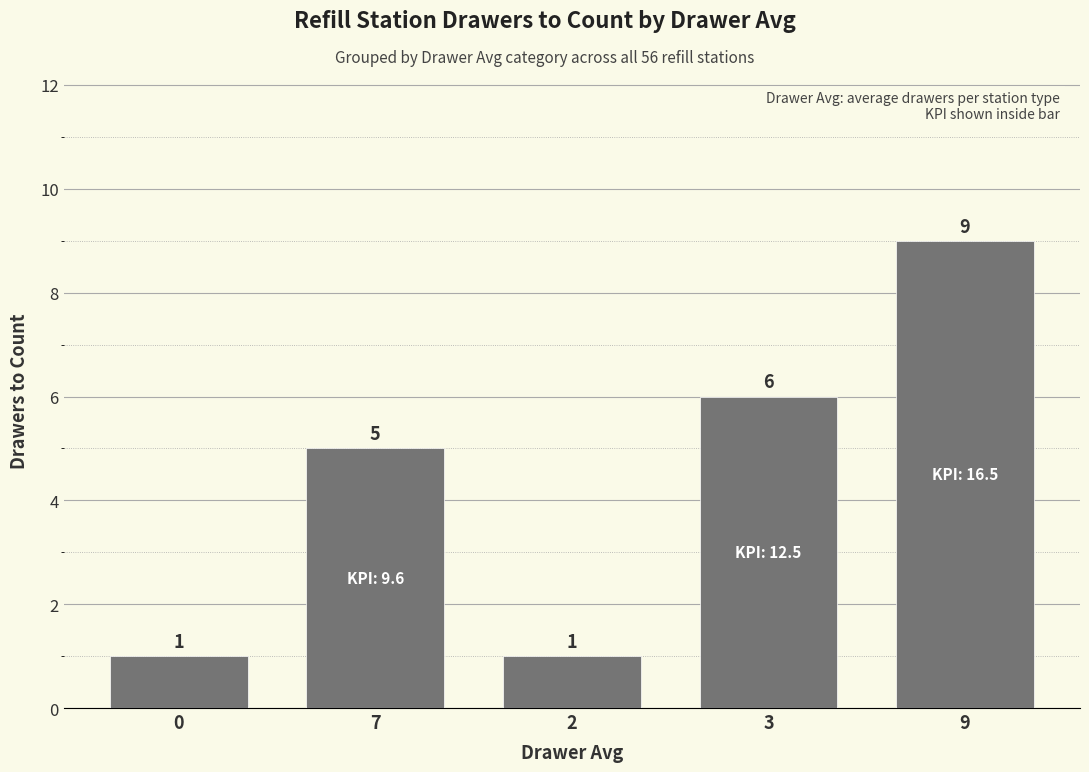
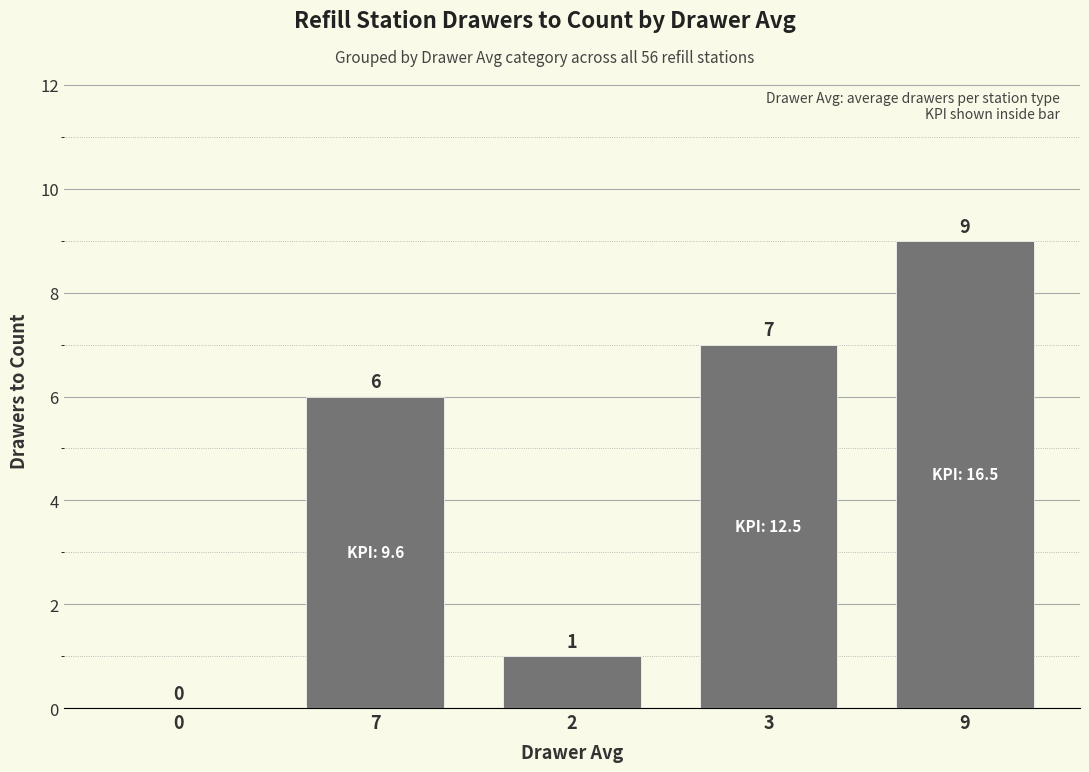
0: 1 -> 0
7: 5 -> 6
3: 6 -> 7
